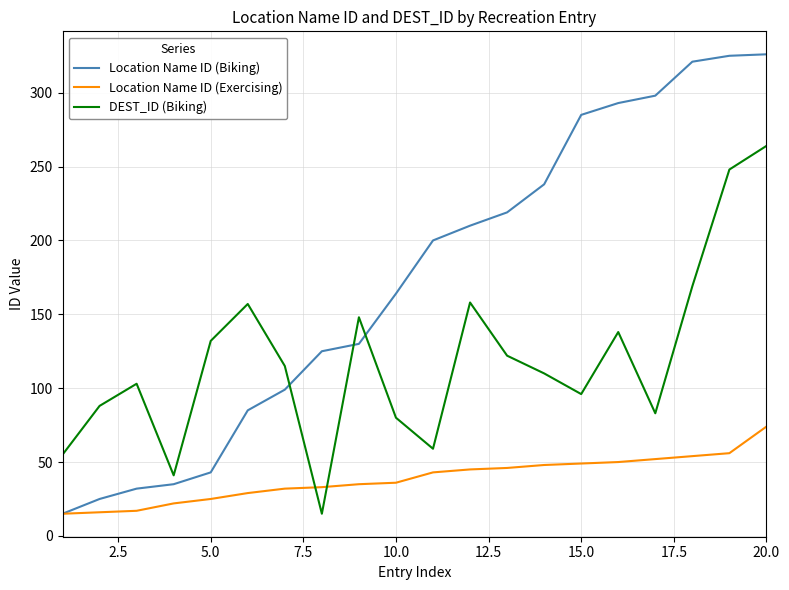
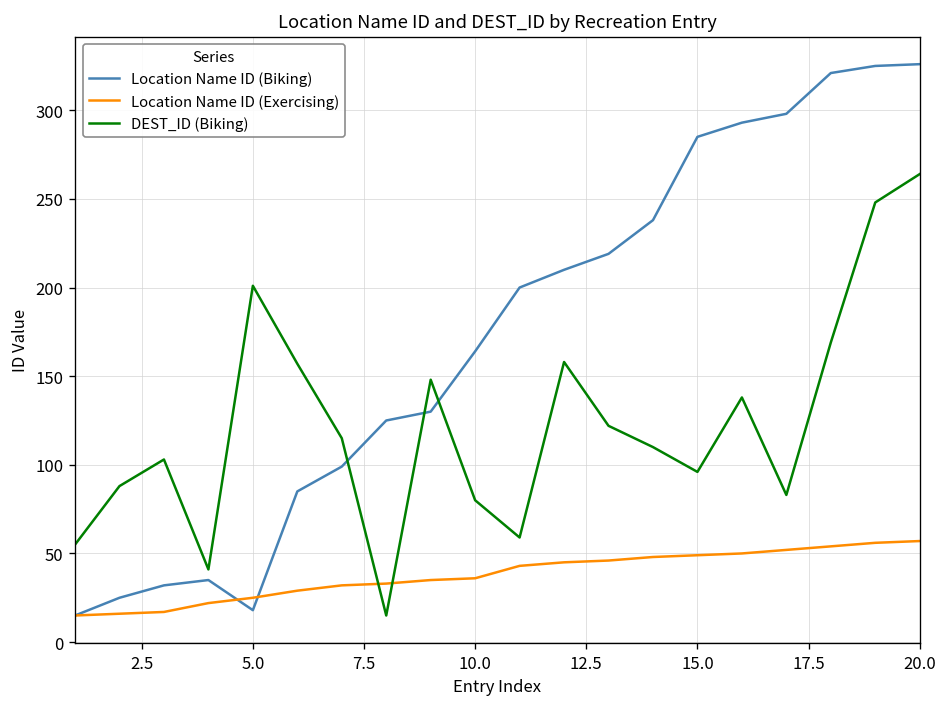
Location Name ID (Biking), 5.0: 43 -> 18
DEST_ID (Biking), 5.0: 132 -> 201
Location Name ID (Exercising), 20.0: 74 -> 57
